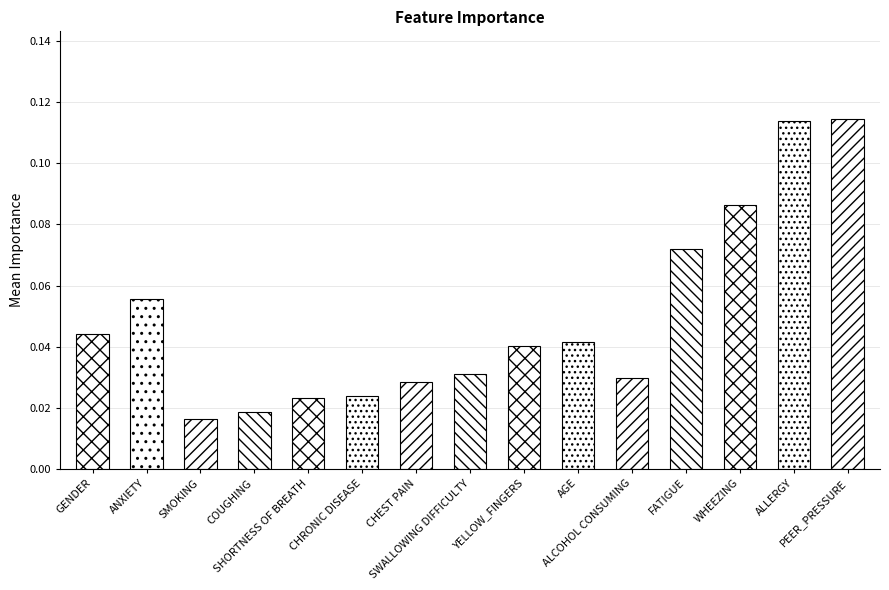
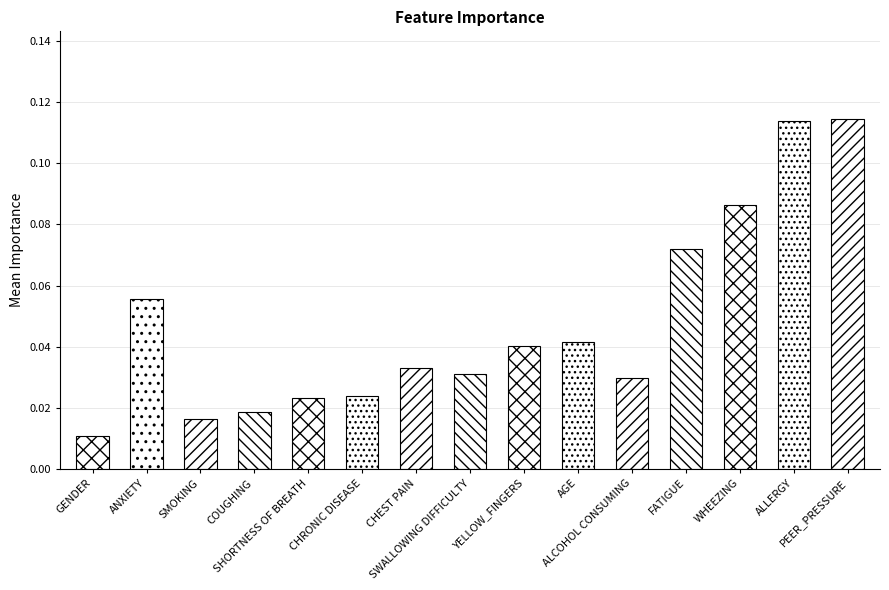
GENDER: 0.044 -> 0.011
CHEST PAIN: 0.029 -> 0.033
